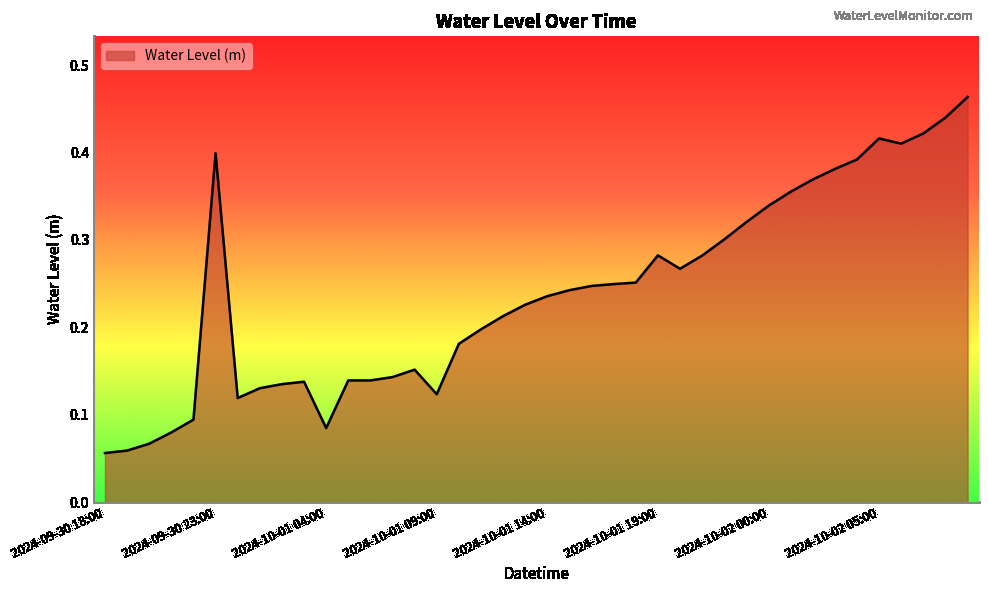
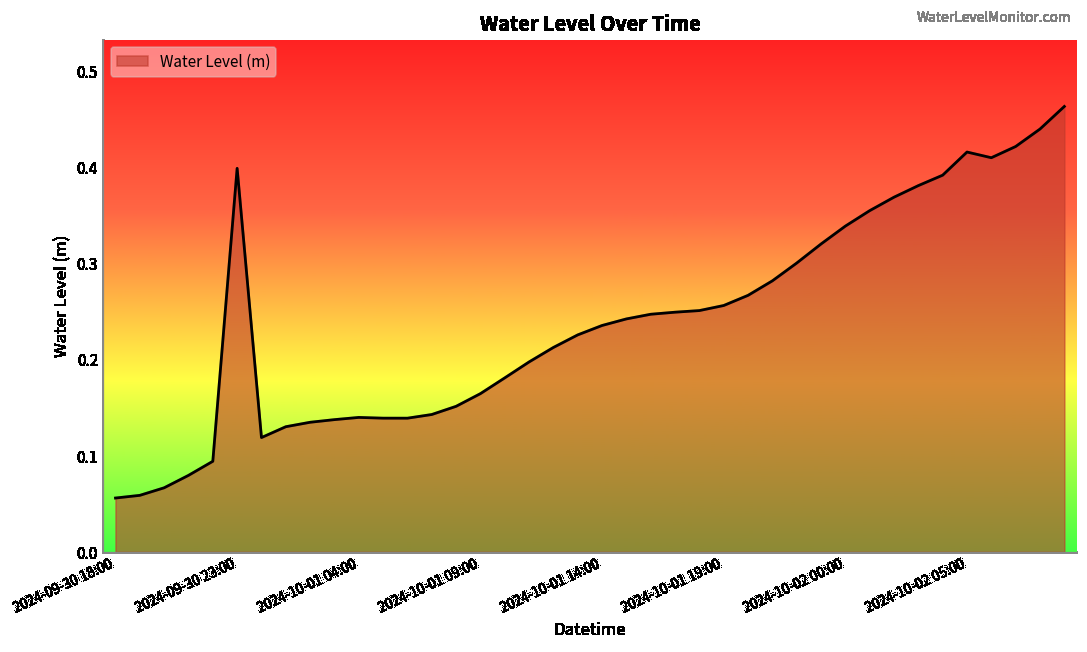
2024-10-01 04:00: 0.08 -> 0.14
2024-10-01 09:00: 0.12 -> 0.16
2024-10-01 19:00: 0.28 -> 0.26
